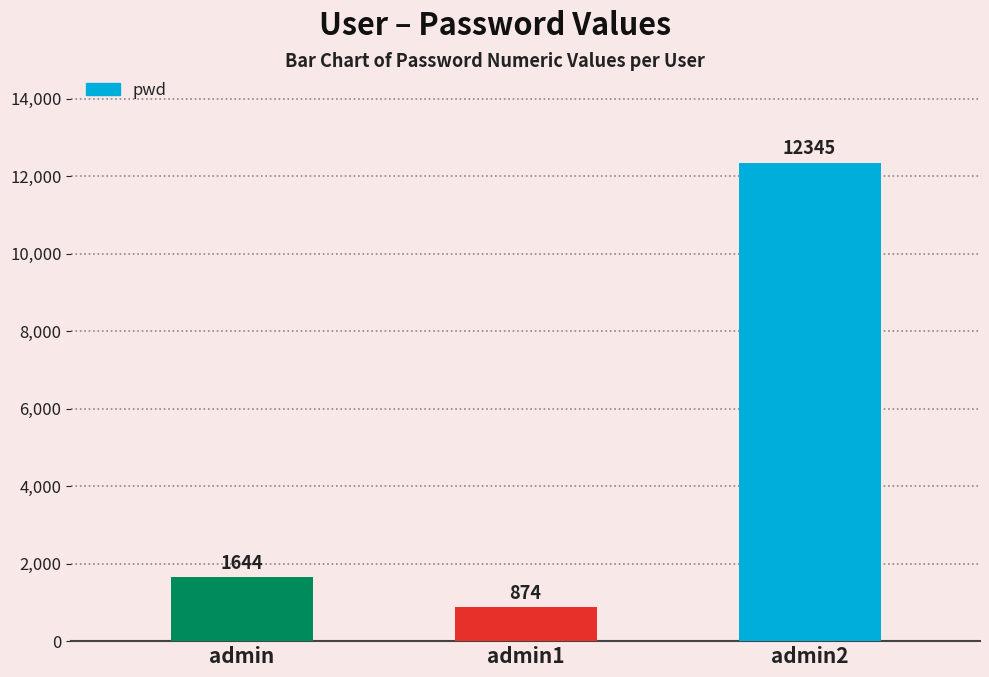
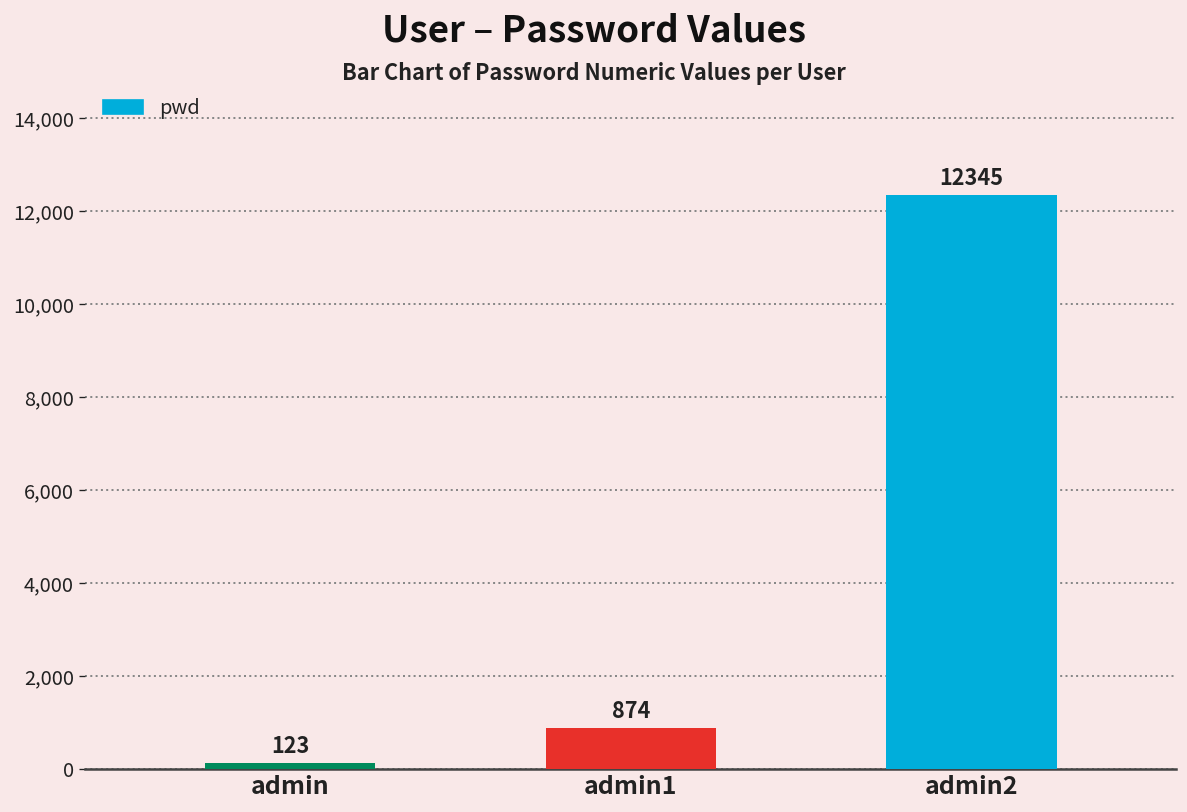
admin: 1644 -> 123
